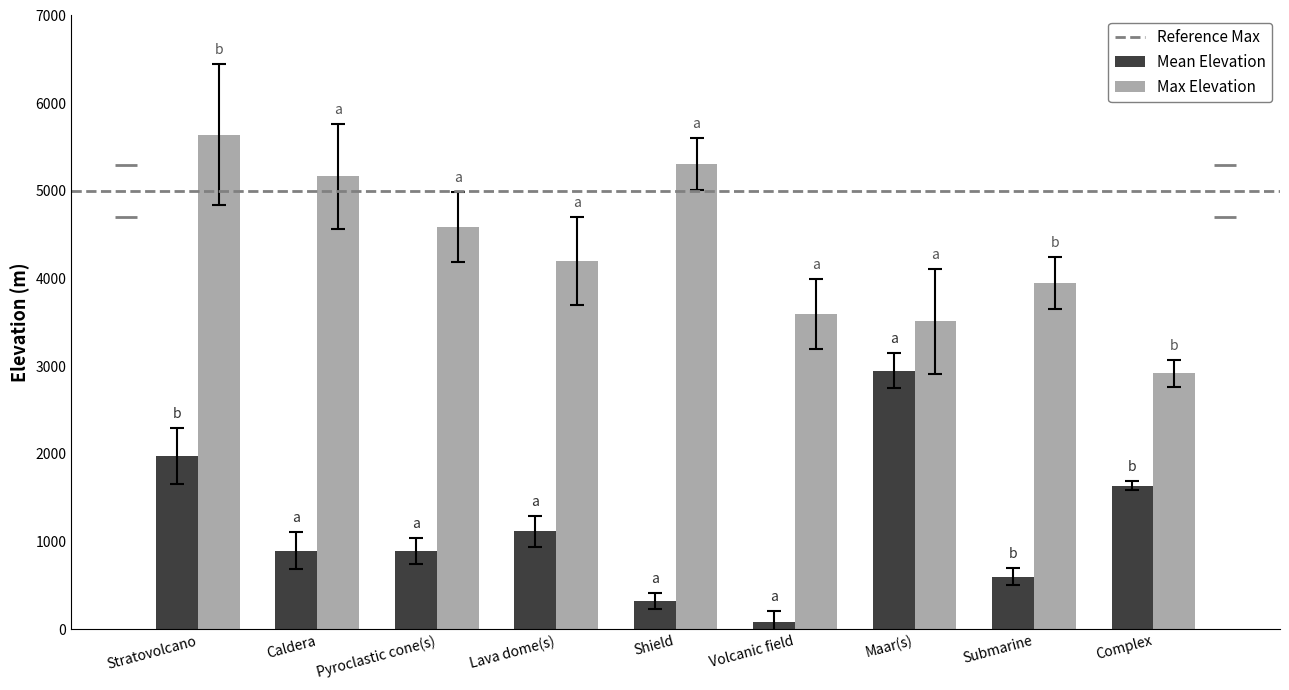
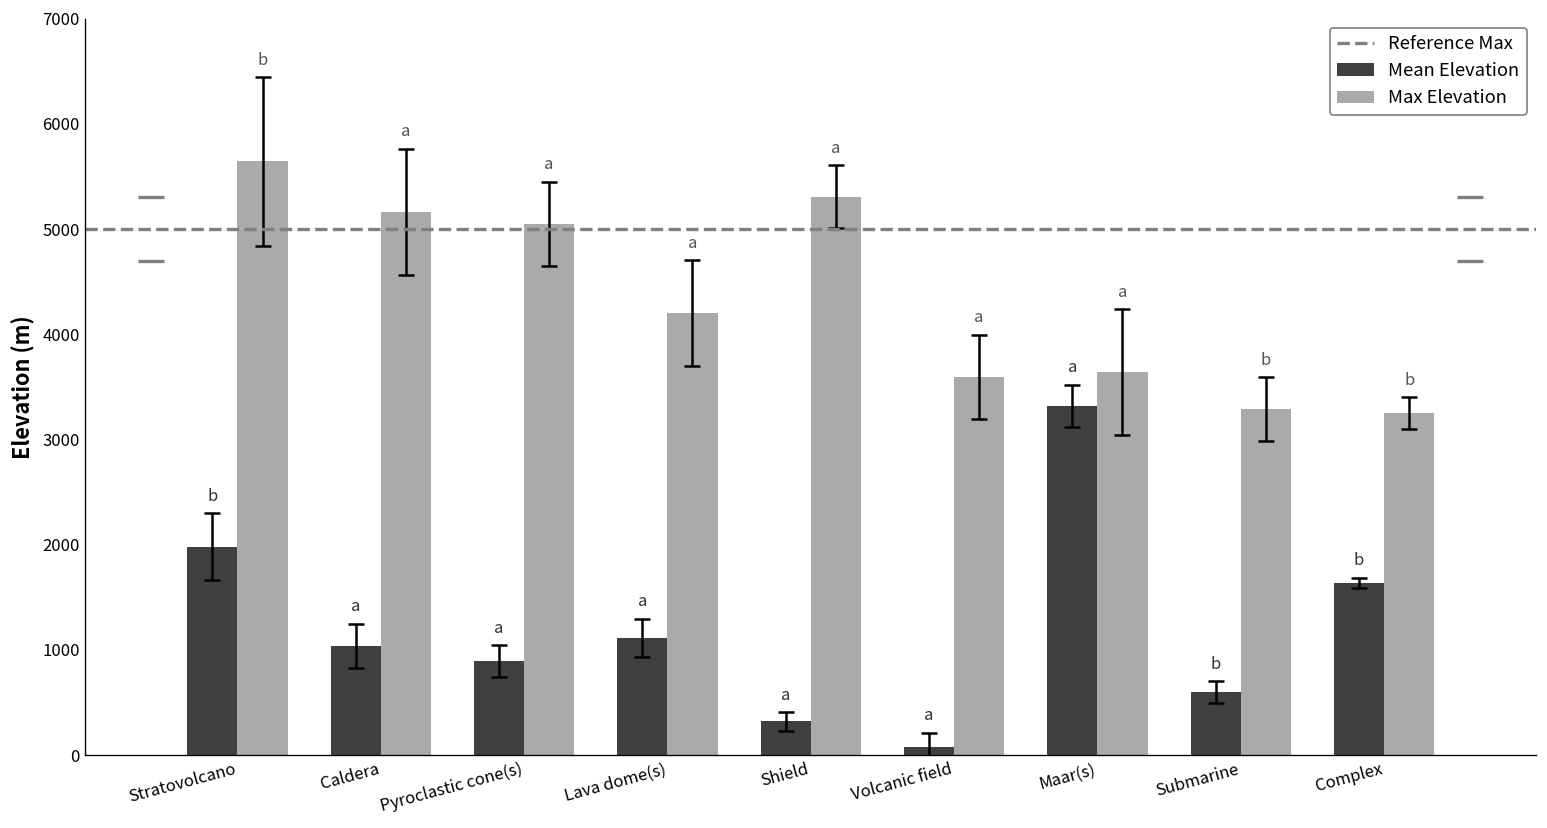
Mean Elevation, Caldera: 900 -> 1000
Max Elevation, Pyroclastic cone(s): 4600 -> 5100
Mean Elevation, Maar(s): 3000 -> 3300
Max Elevation, Maar(s): 3500 -> 3600
Max Elevation, Submarine: 4000 -> 3300
Max Elevation, Complex: 2900 -> 3300
